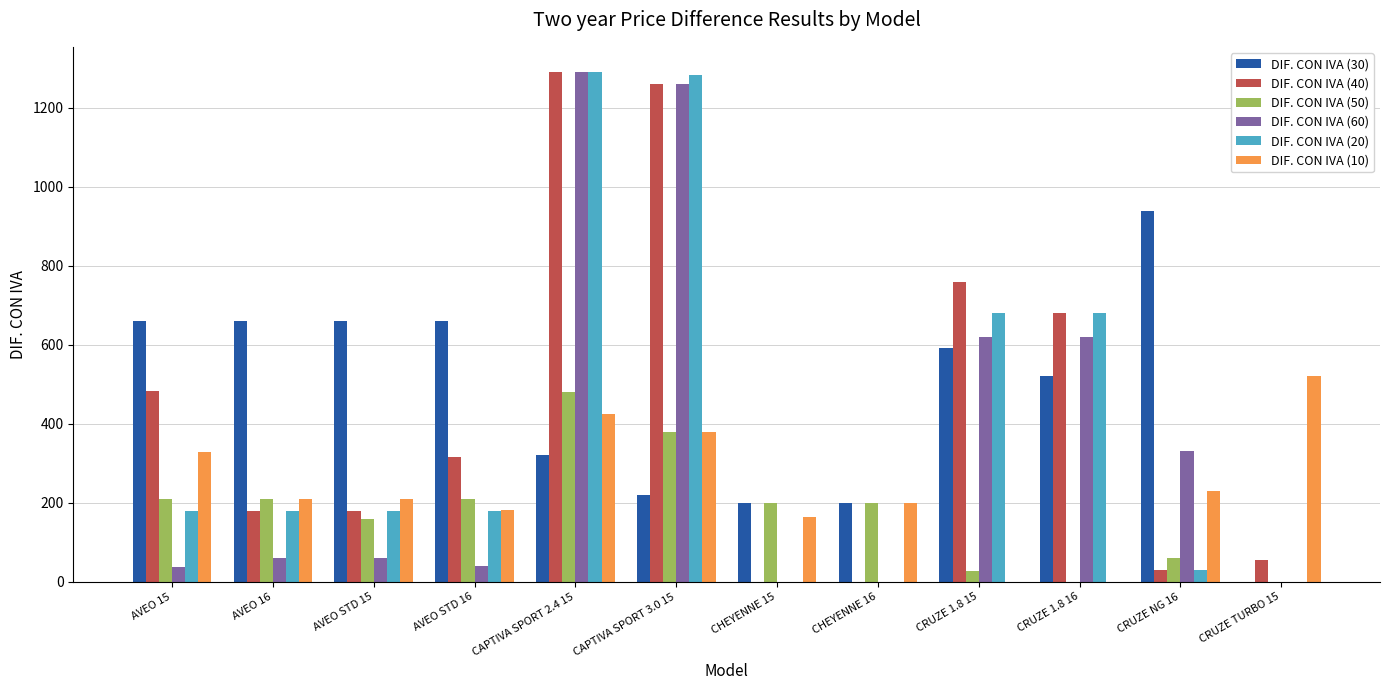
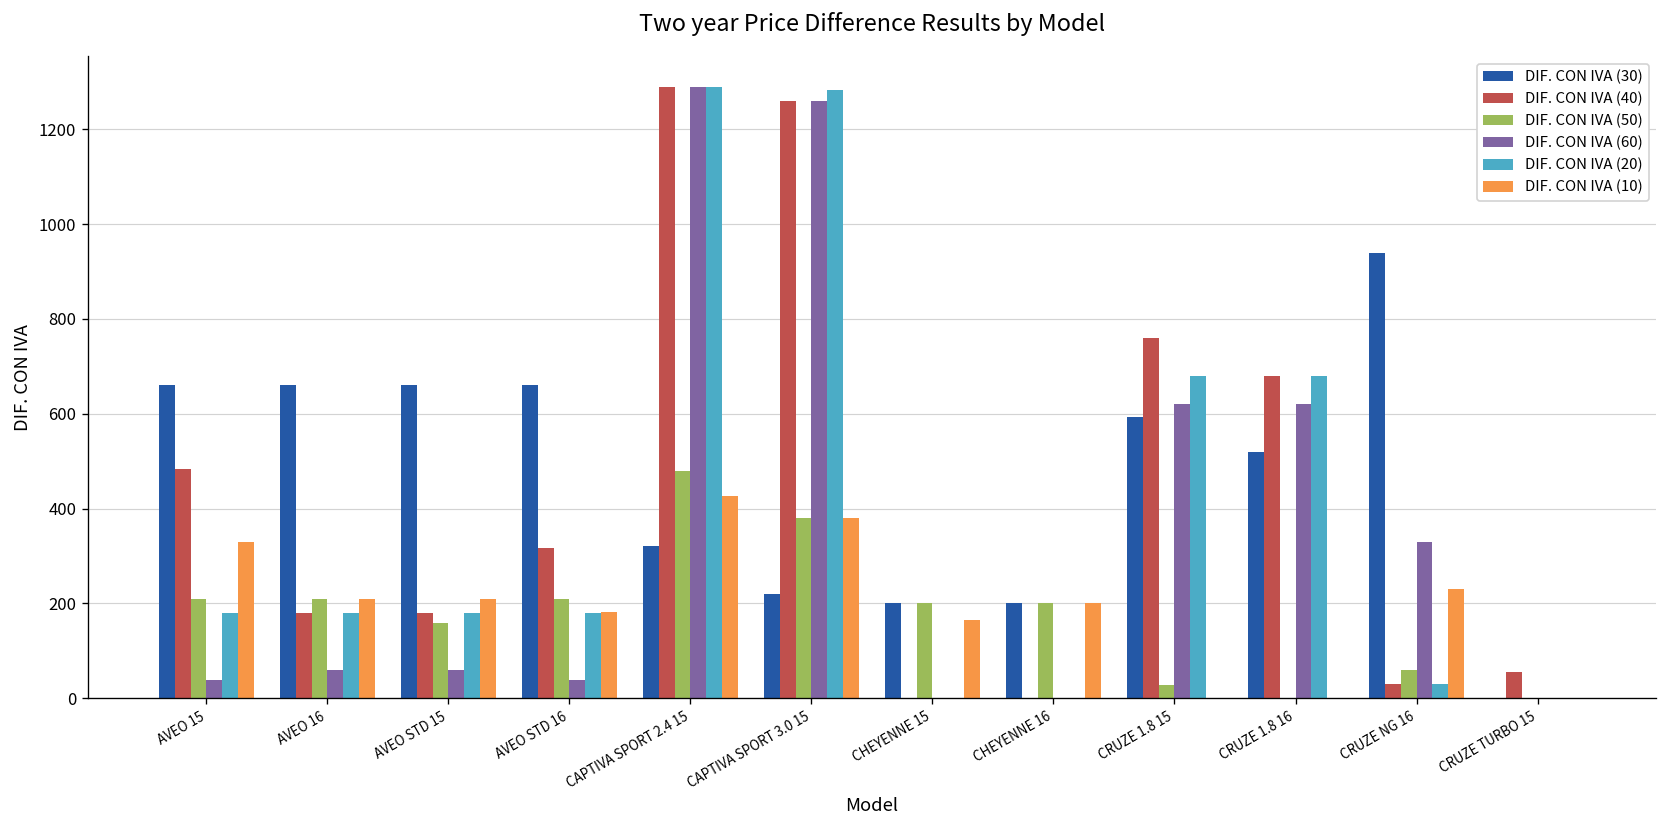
DIF. CON IVA (10), CRUZE TURBO 15: 520 -> 0
